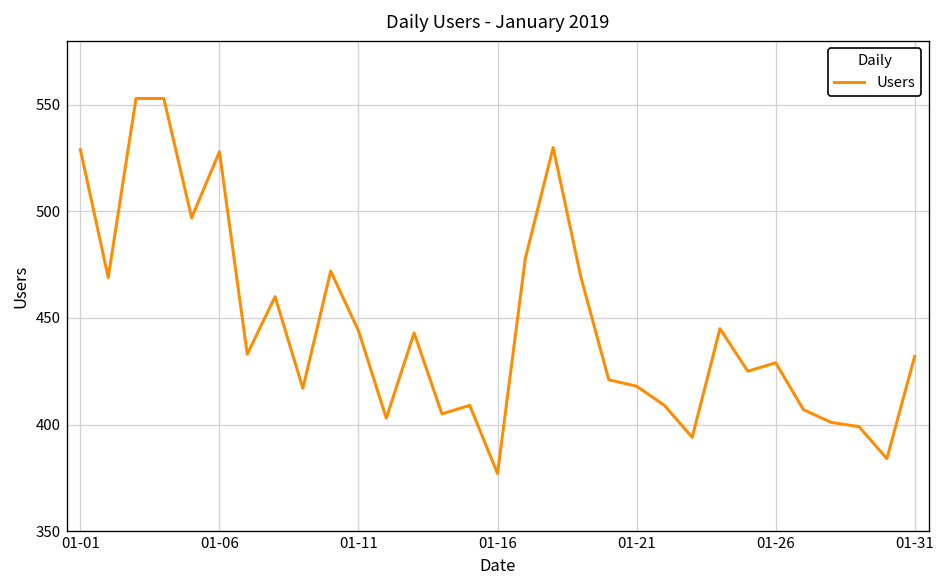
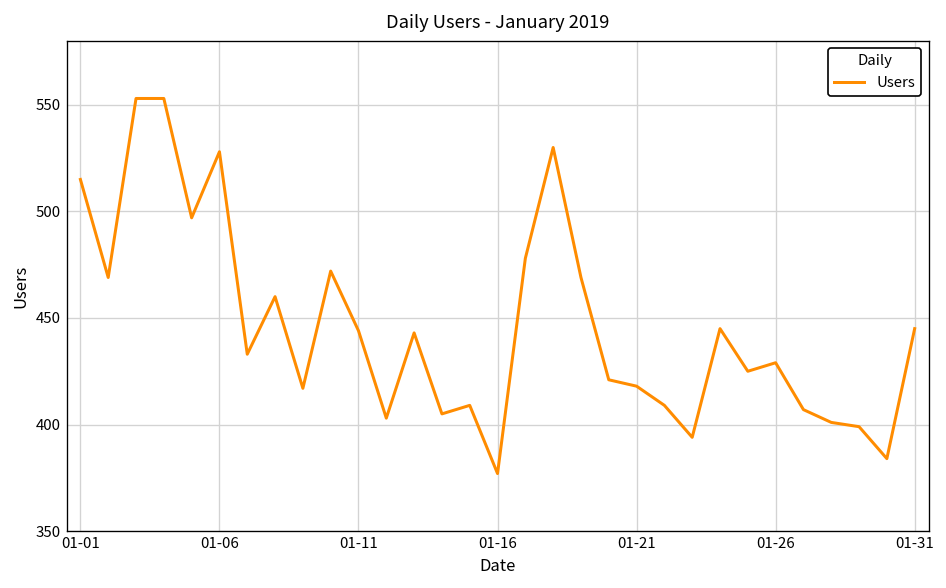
01-01: 529 -> 515
01-31: 432 -> 445
